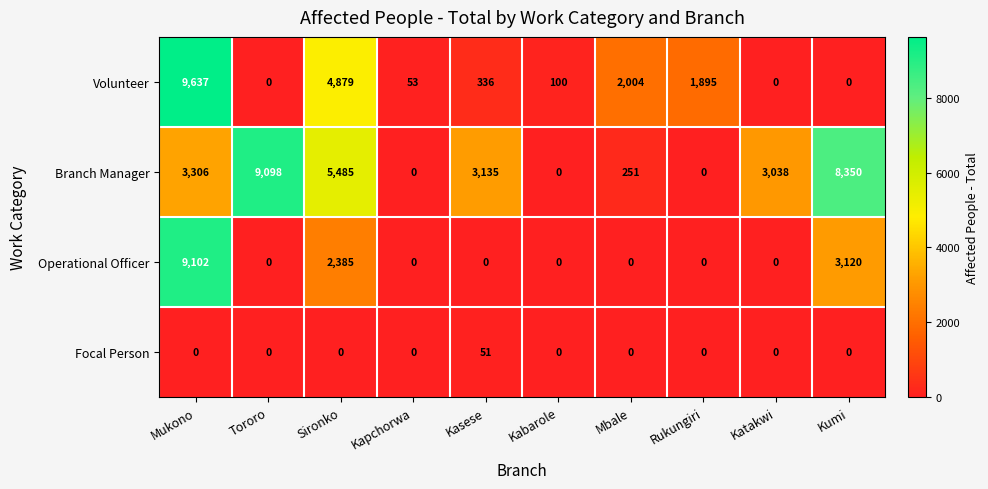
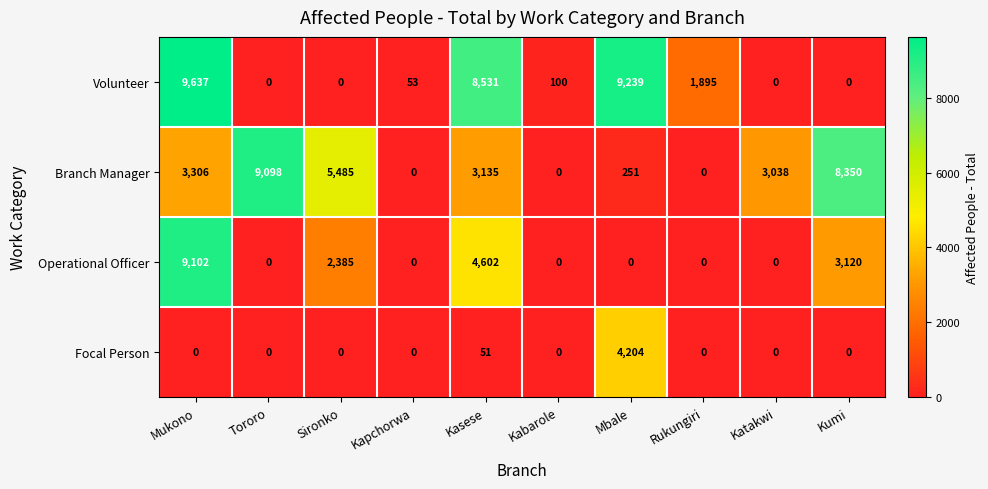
Volunteer, Sironko: 4,879 -> 0
Volunteer, Kasese: 336 -> 8,531
Volunteer, Mbale: 2,004 -> 9,239
Operational Officer, Kasese: 0 -> 4,602
Focal Person, Mbale: 0 -> 4,204
